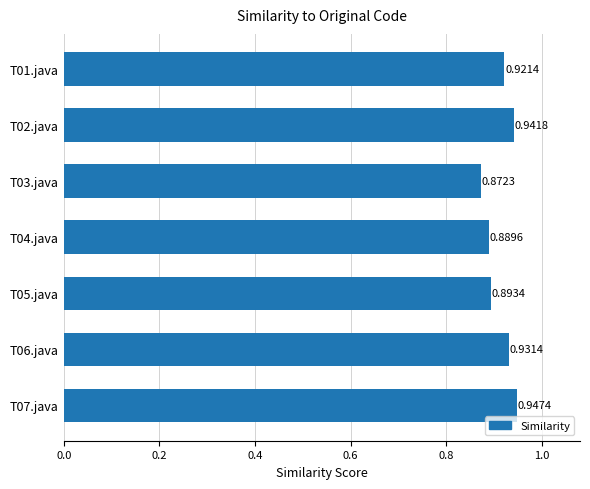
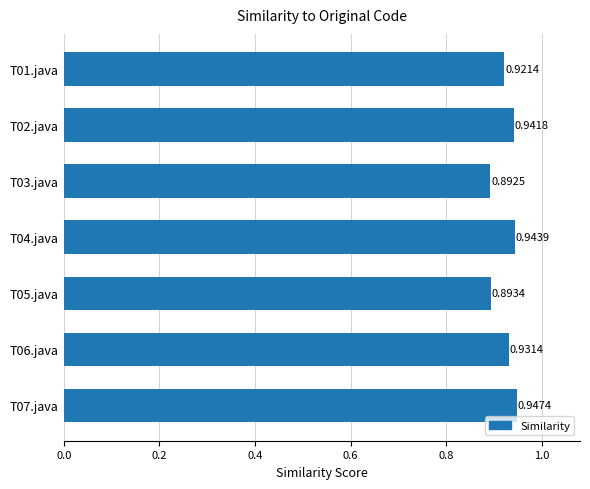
T03.java: 0.8723 -> 0.8925
T04.java: 0.8896 -> 0.9439
